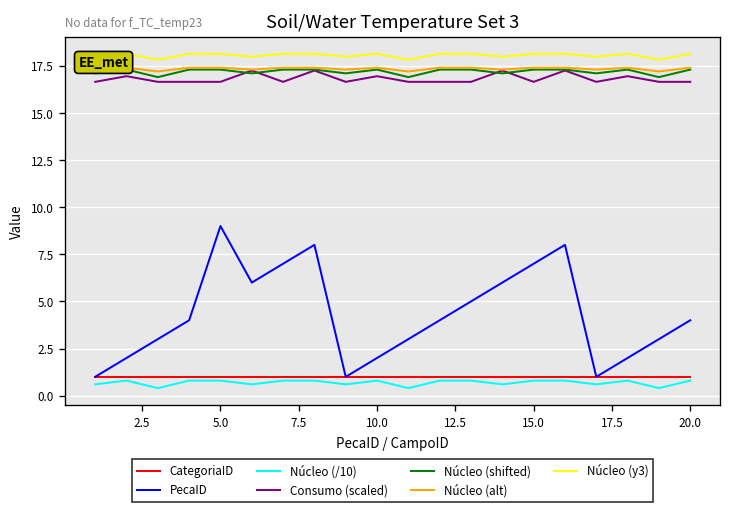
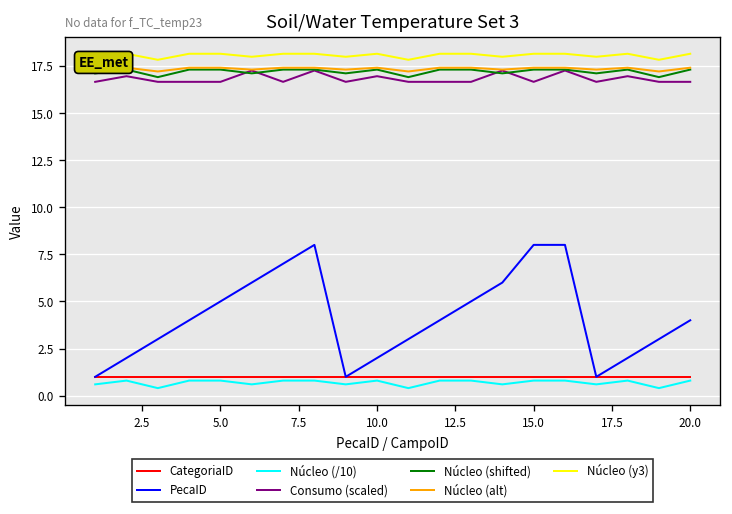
PecaID, 5.0: 9 -> 5
PecaID, 15.0: 7 -> 8
